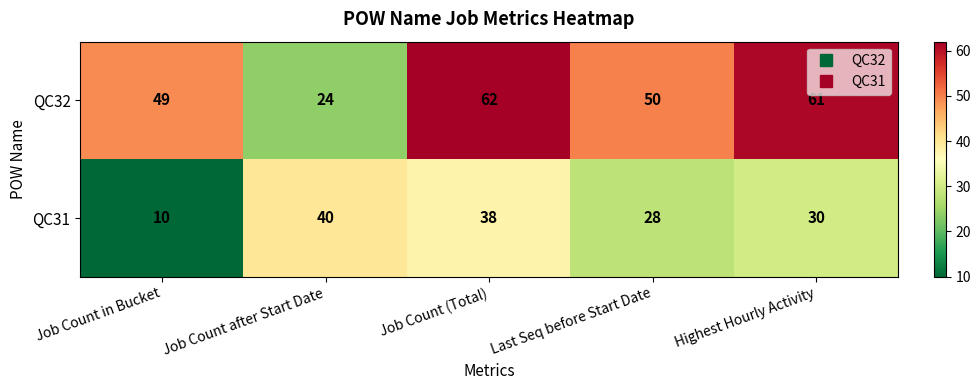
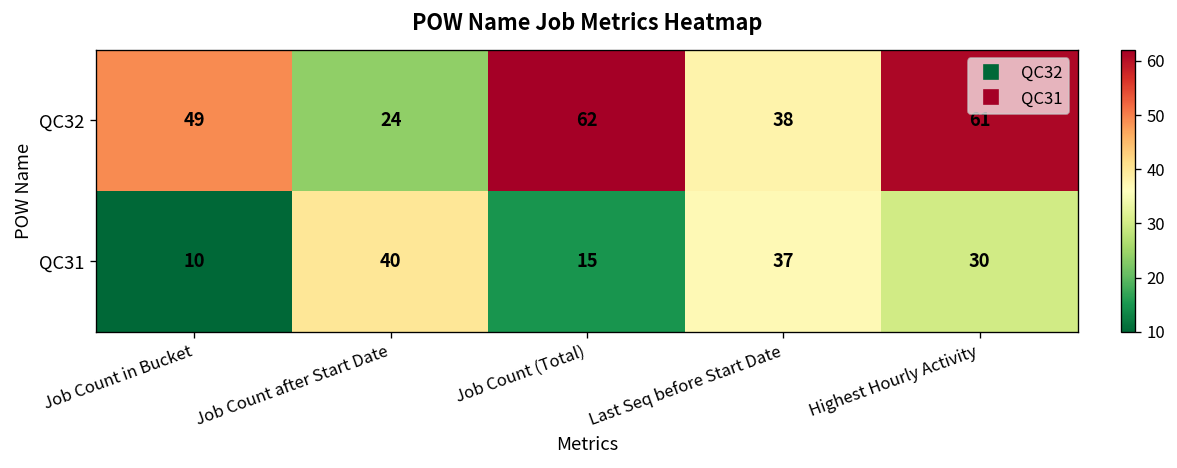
QC32, Last Seq before Start Date: 50 -> 38
QC31, Job Count (Total): 38 -> 15
QC31, Last Seq before Start Date: 28 -> 37
